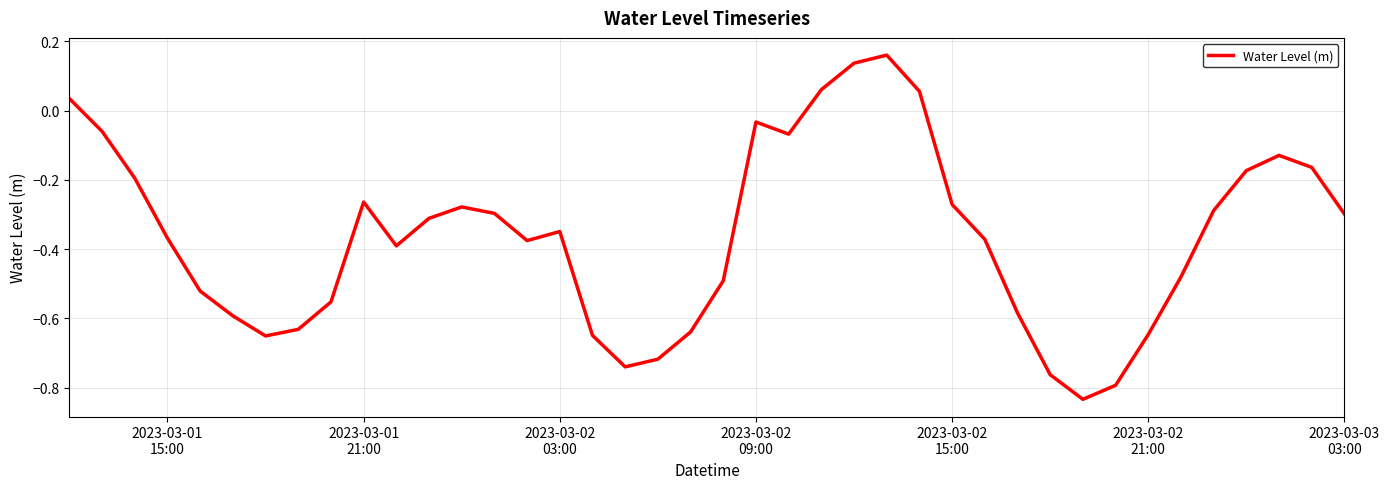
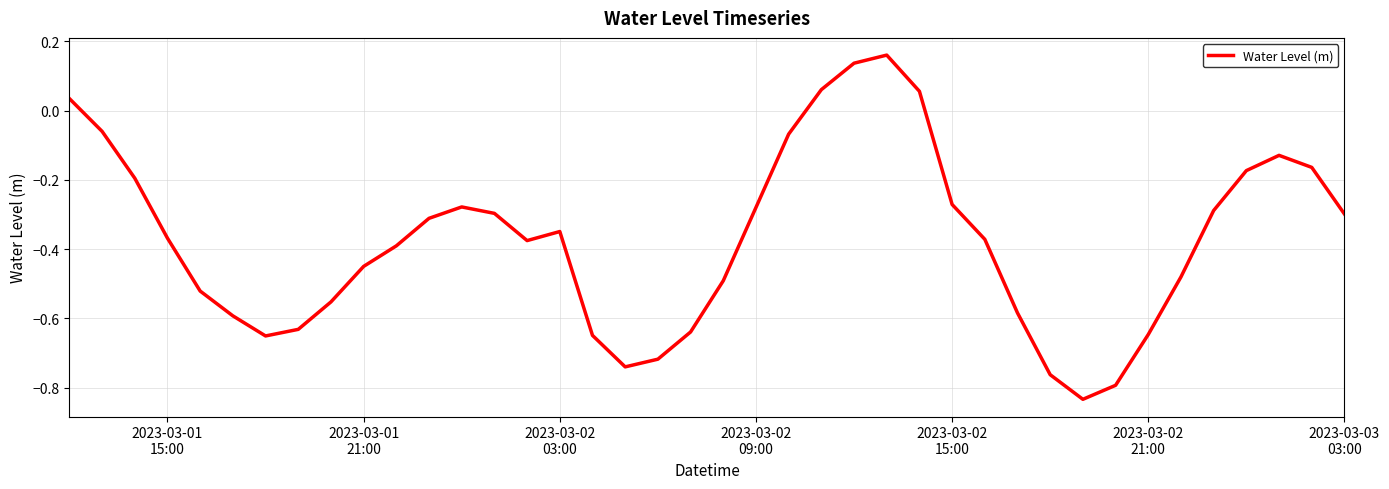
2023-03-01 21:00: -0.26 -> -0.45
2023-03-02 09:00: -0.03 -> -0.28
